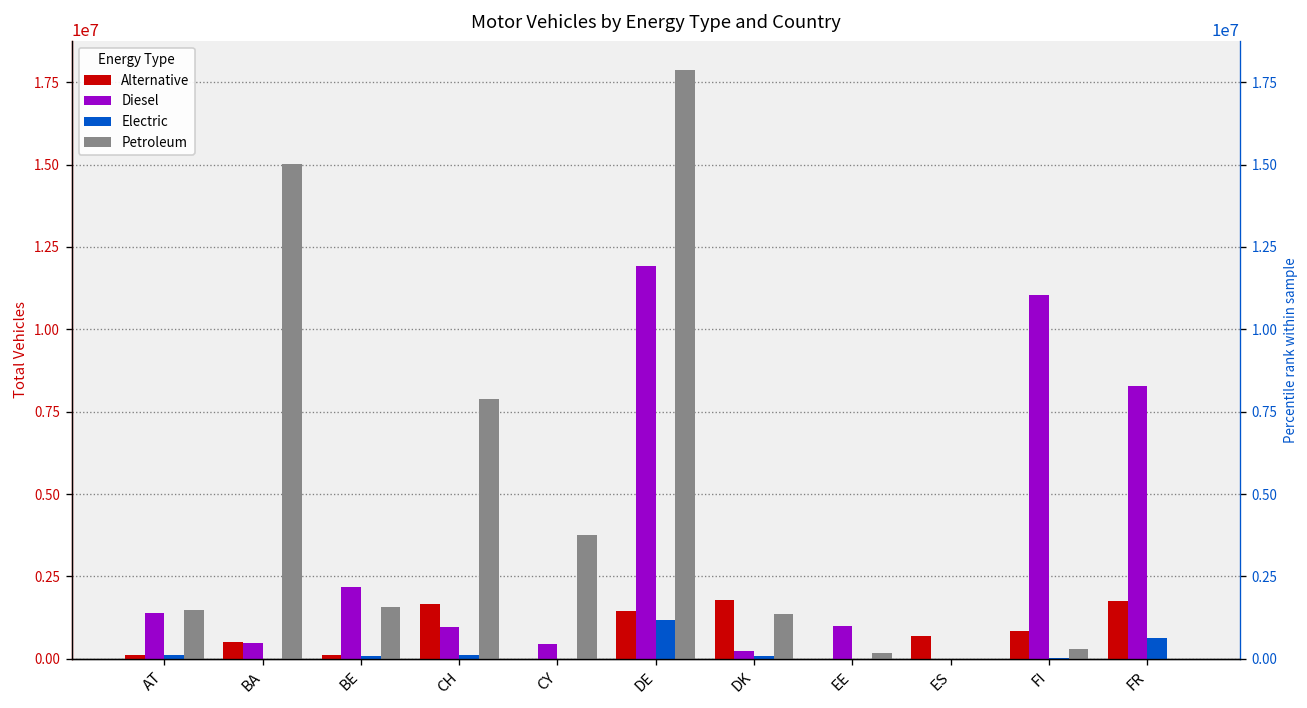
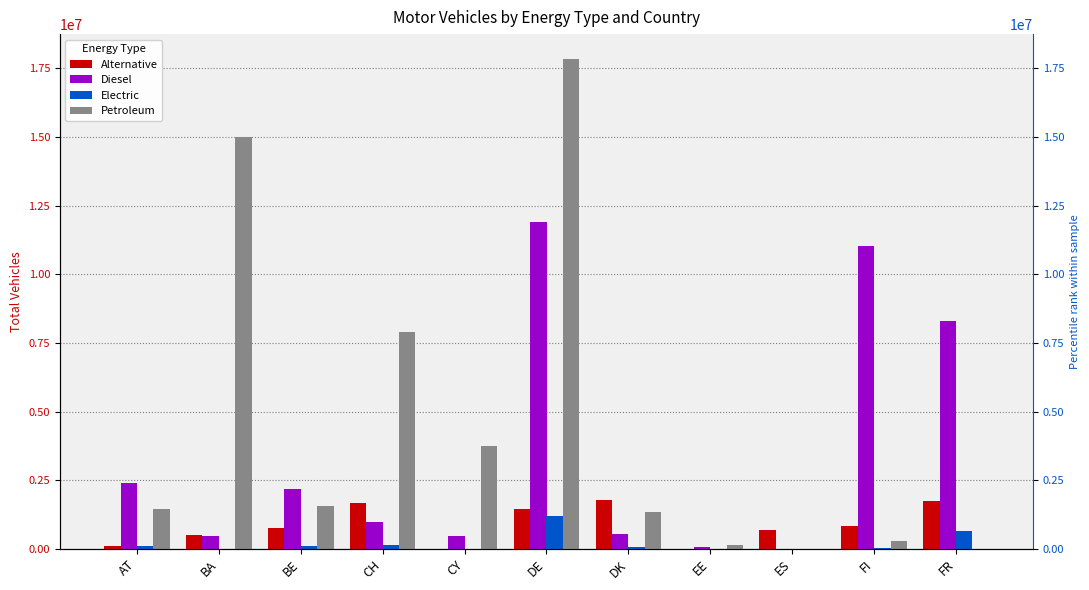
Diesel, AT: 1400000 -> 2400000
Alternative, BE: 100000 -> 800000
Diesel, DK: 200000 -> 600000
Diesel, EE: 1000000 -> 100000
